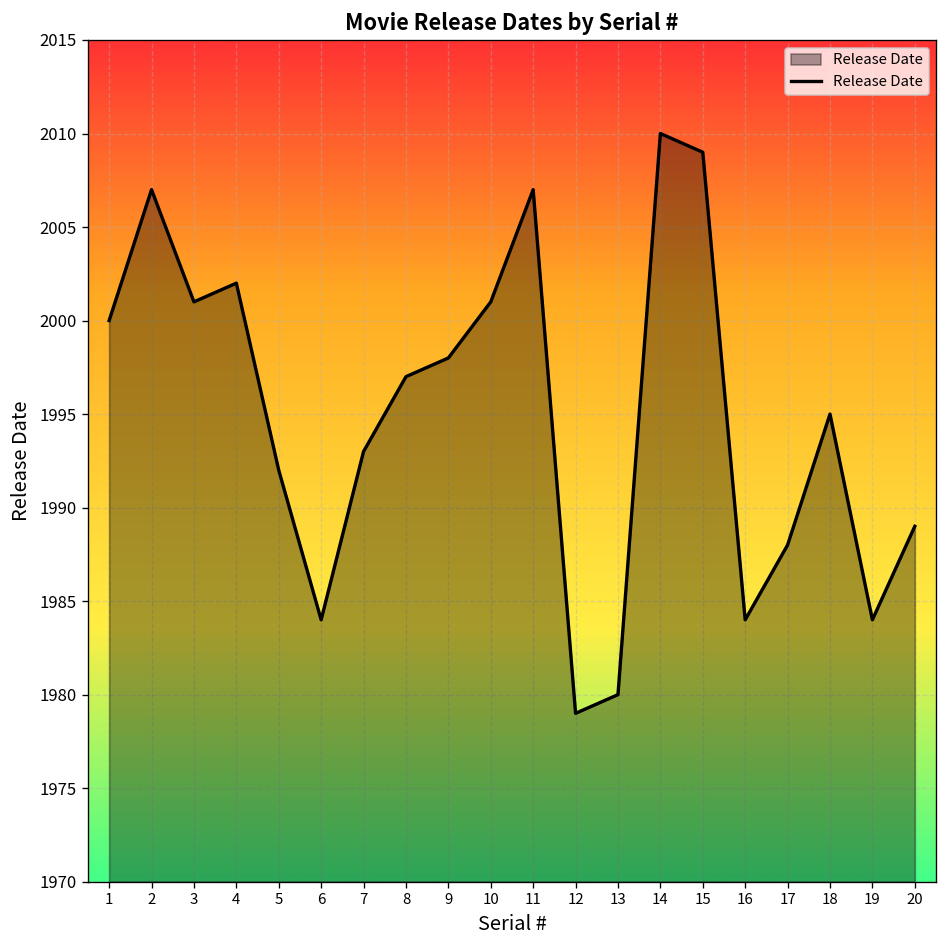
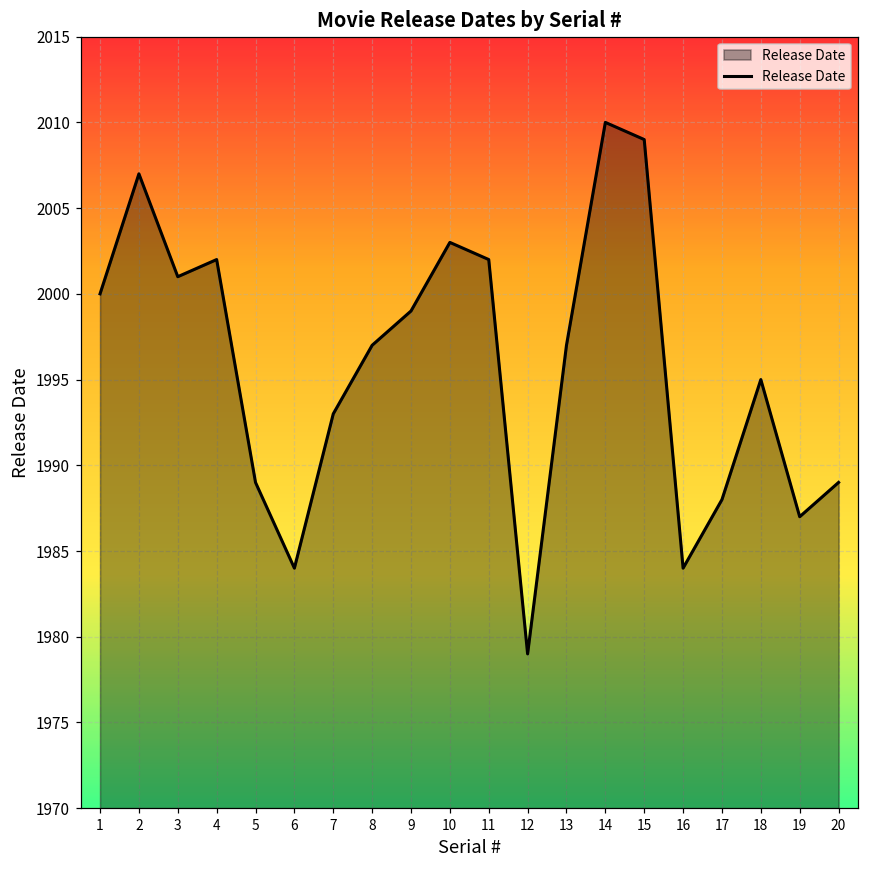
5: 1992 -> 1989
9: 1998 -> 1999
10: 2001 -> 2003
11: 2007 -> 2002
13: 1980 -> 1997
19: 1984 -> 1987
